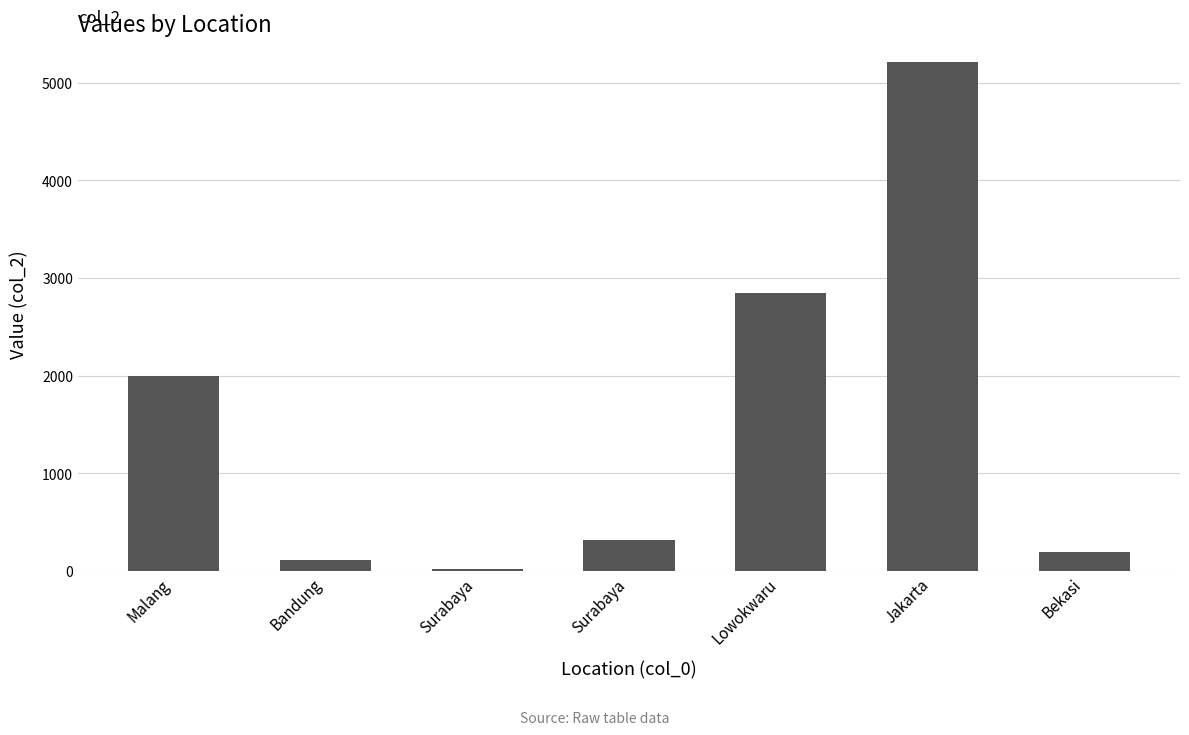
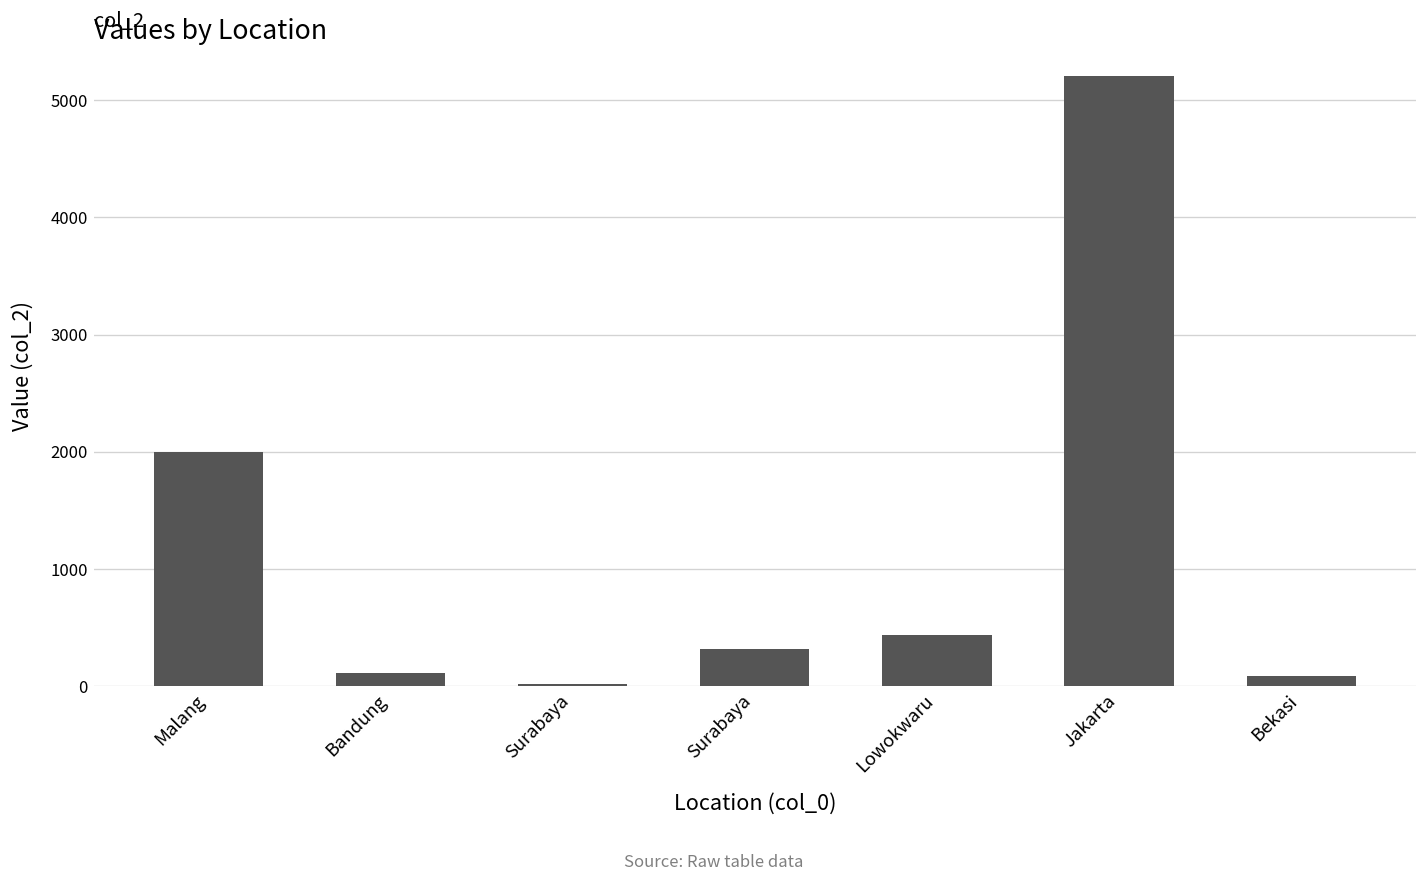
Lowokwaru: 2800 -> 400
Bekasi: 200 -> 100
